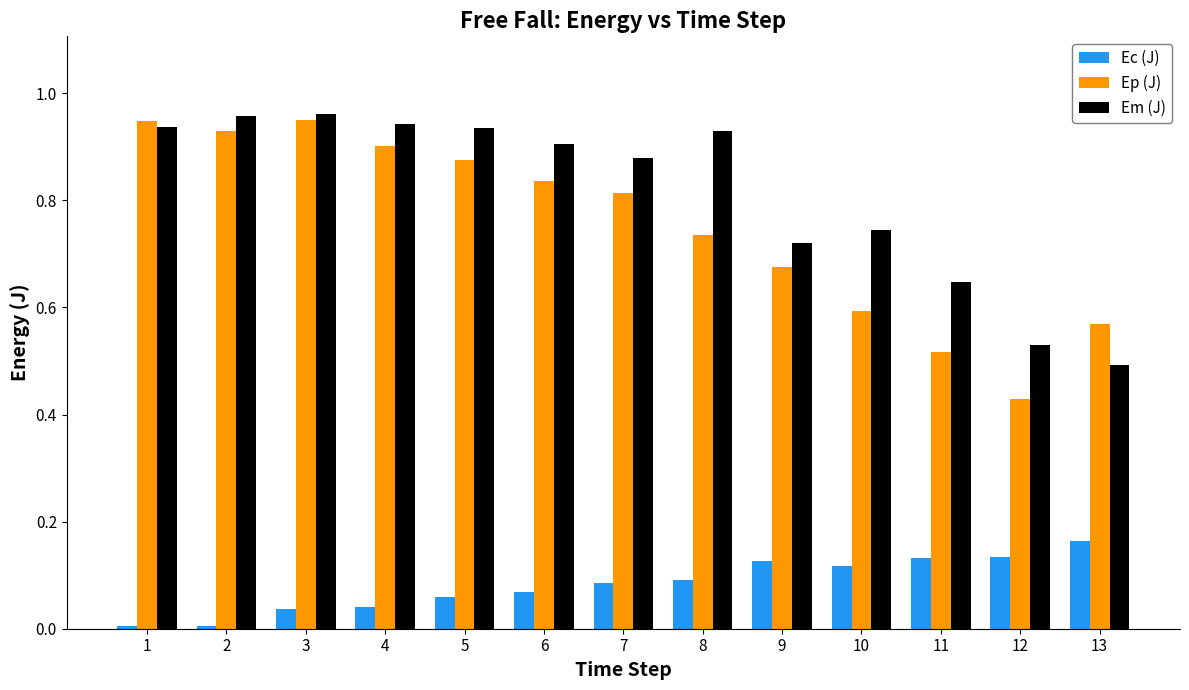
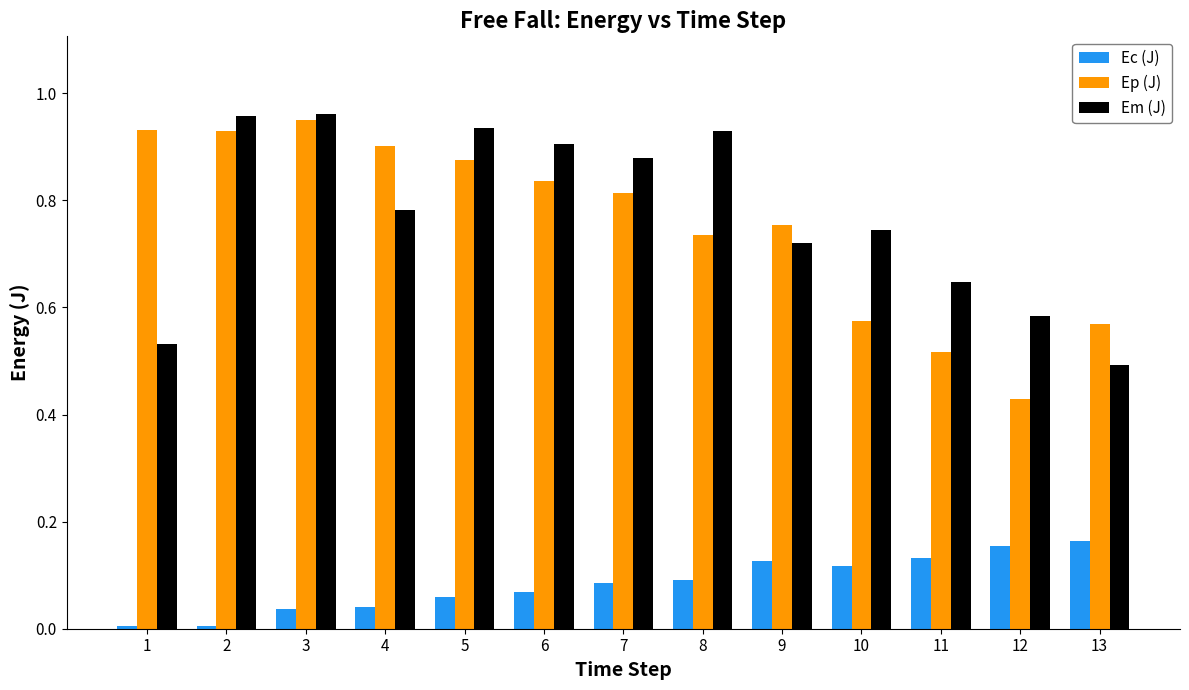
Ep (J), 1: 0.95 -> 0.93
Em (J), 1: 0.94 -> 0.53
Em (J), 4: 0.94 -> 0.78
Ep (J), 9: 0.68 -> 0.75
Ep (J), 10: 0.59 -> 0.57
Ec (J), 12: 0.13 -> 0.15
Em (J), 12: 0.53 -> 0.58
